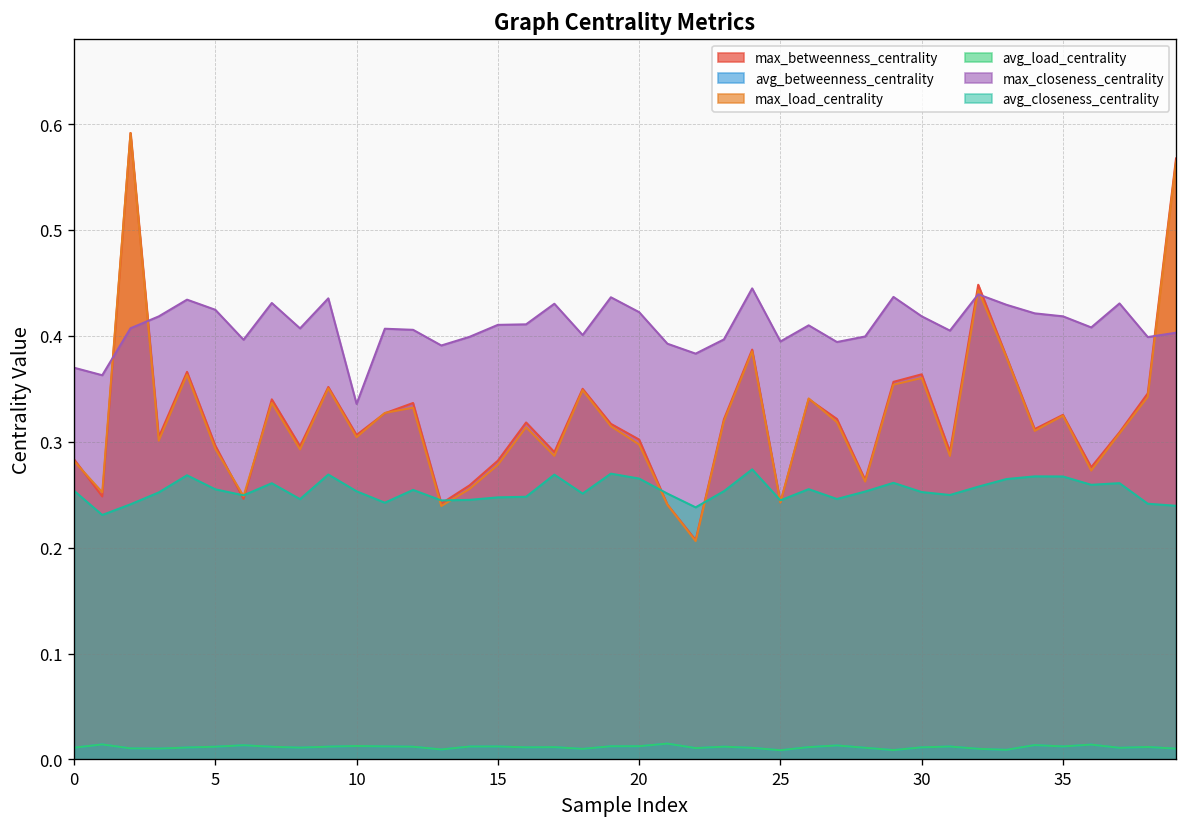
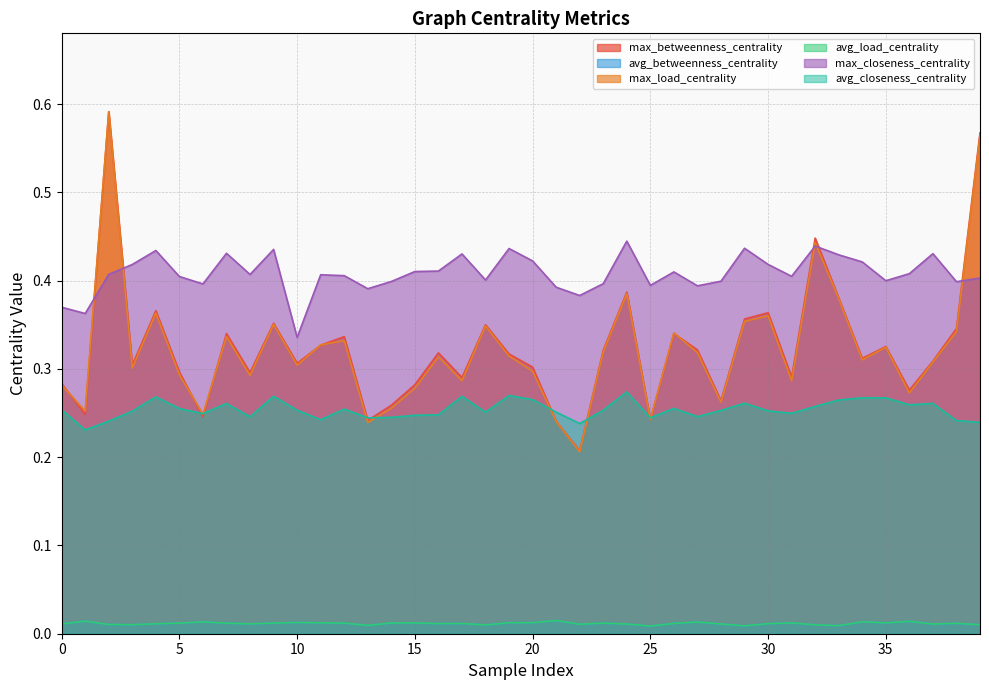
max_closeness_centrality, 5: 0.42 -> 0.40
max_closeness_centrality, 35: 0.42 -> 0.40
